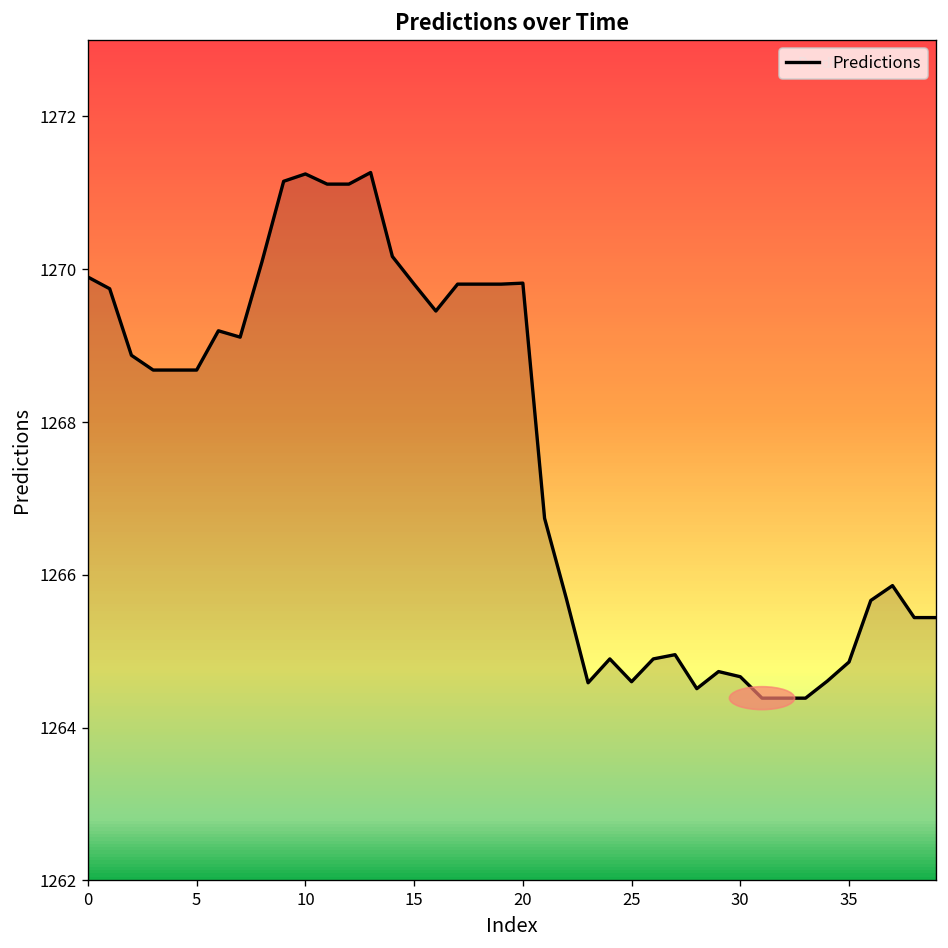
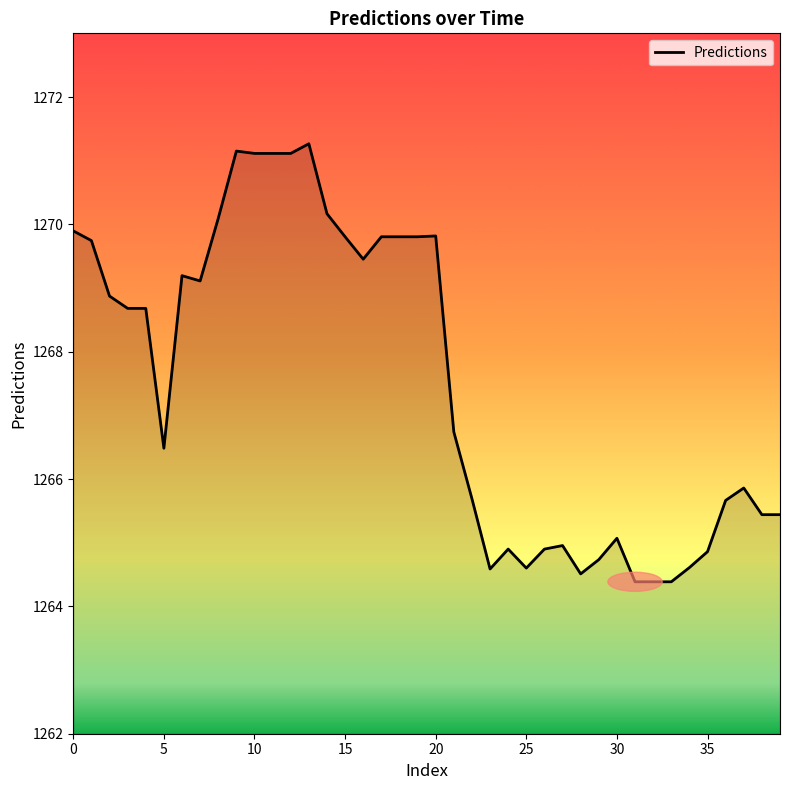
5: 1268.7 -> 1266.5
10: 1271.2 -> 1271.1
30: 1264.7 -> 1265.1
